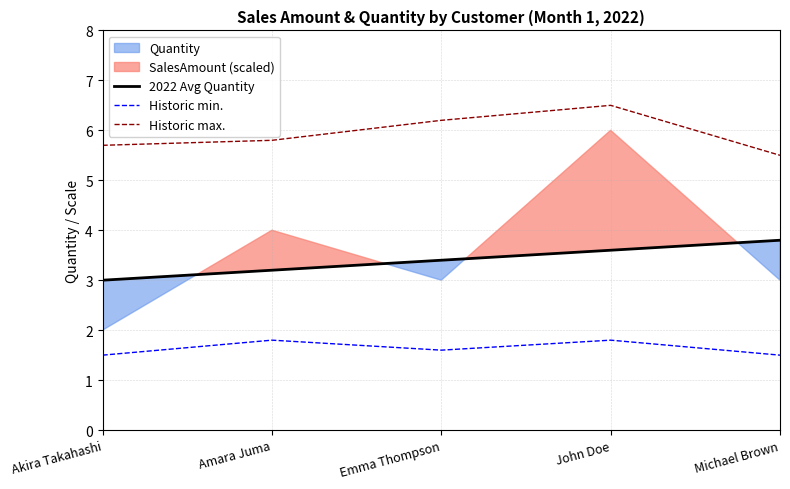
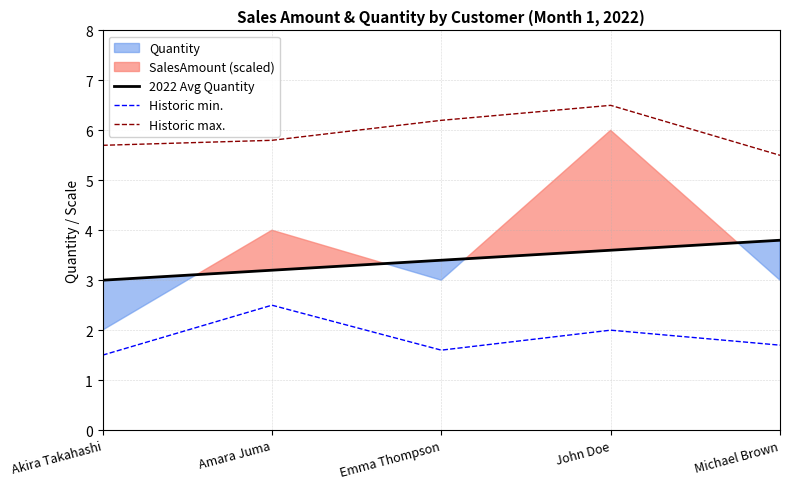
Historic min., Amara Juma: 1.8 -> 2.5
Historic min., John Doe: 1.8 -> 2.0
Historic min., Michael Brown: 1.5 -> 1.7
